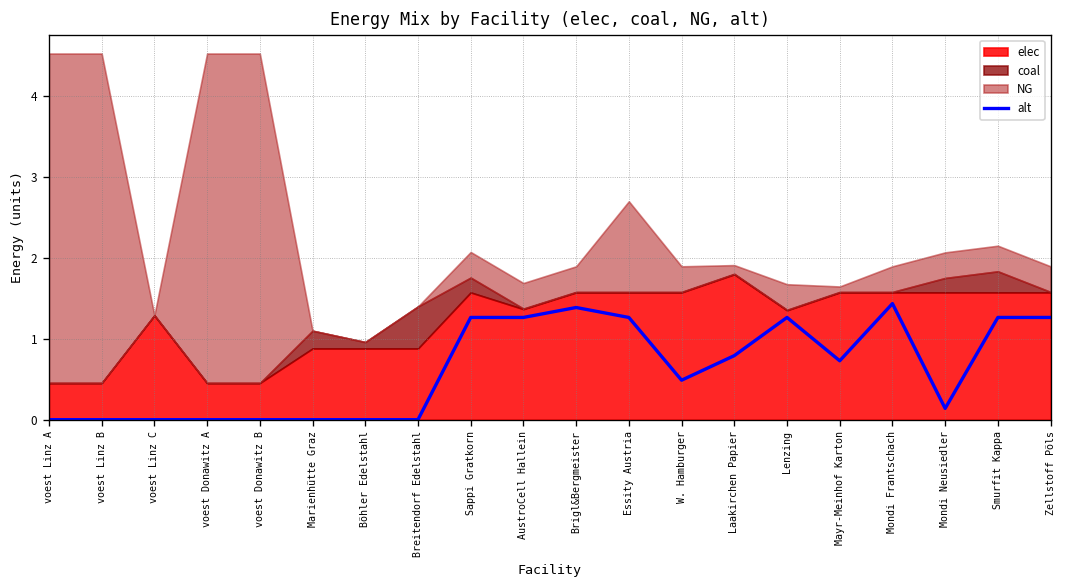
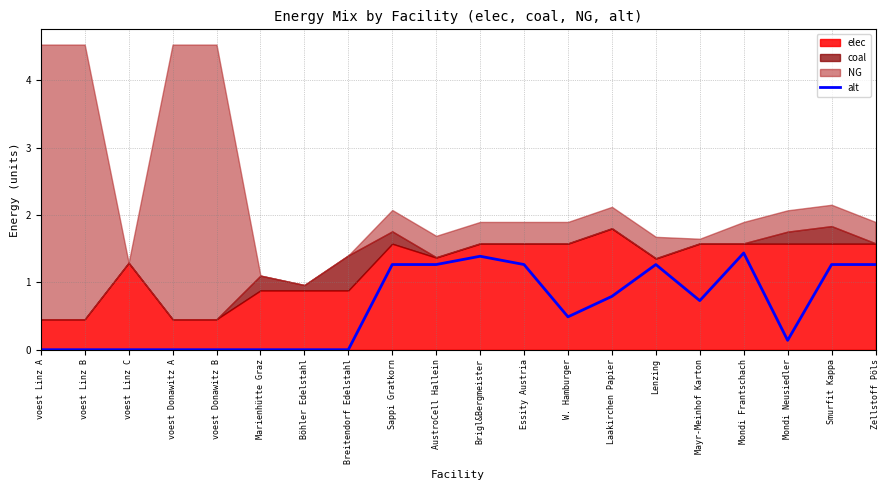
NG, Essity Austria: 1.1 -> 0.3
NG, Laakirchen Papier: 0.1 -> 0.3
